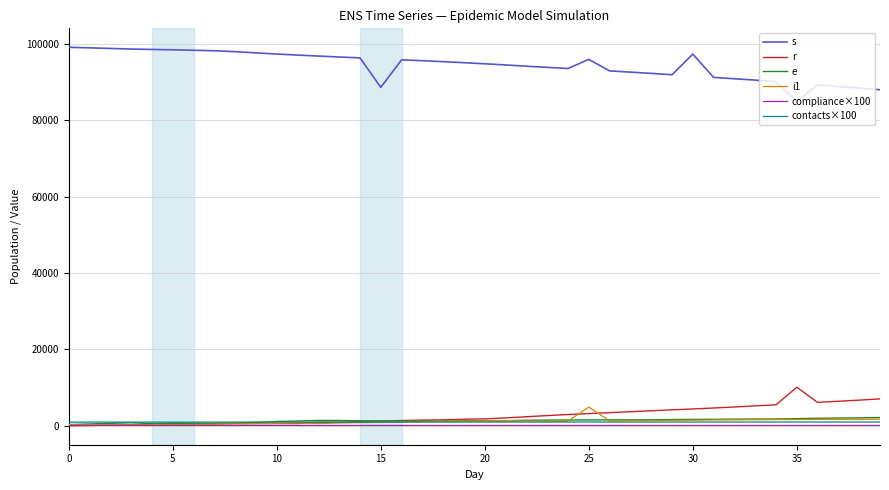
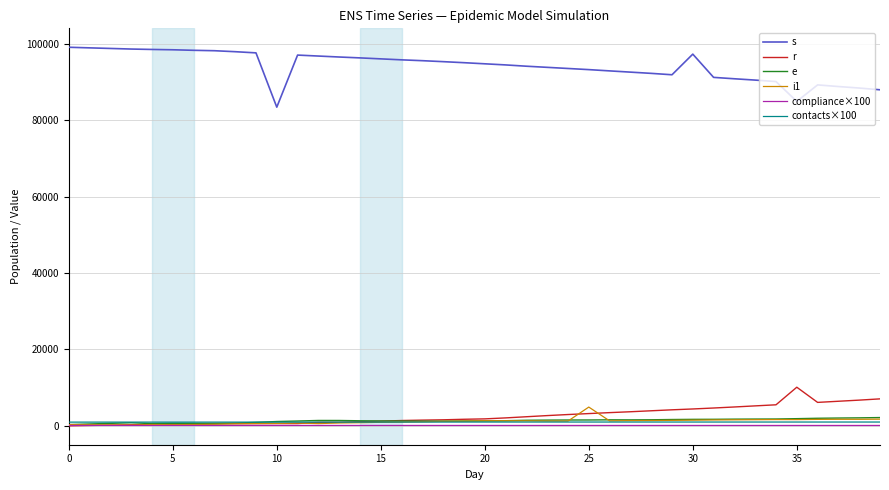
s, 10: 97000 -> 83000
s, 15: 89000 -> 96000
s, 25: 96000 -> 93000
